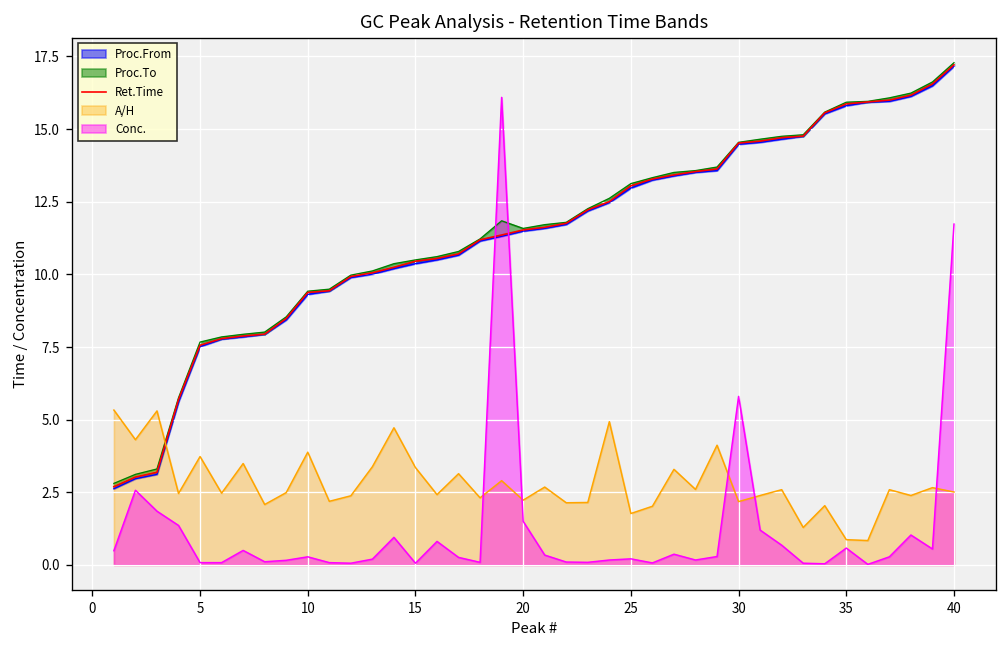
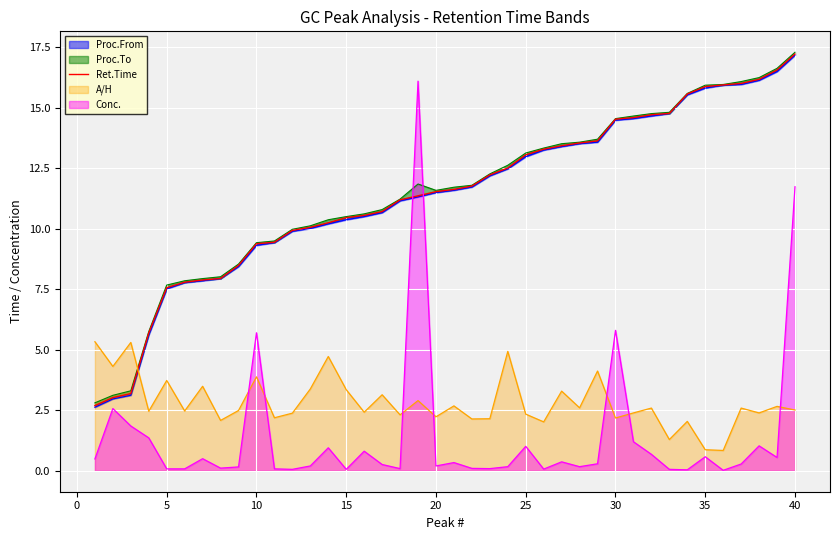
Conc., 10: 0.3 -> 5.7
Conc., 20: 1.5 -> 0.2
A/H, 25: 1.8 -> 2.3
Conc., 25: 0.2 -> 1.0
